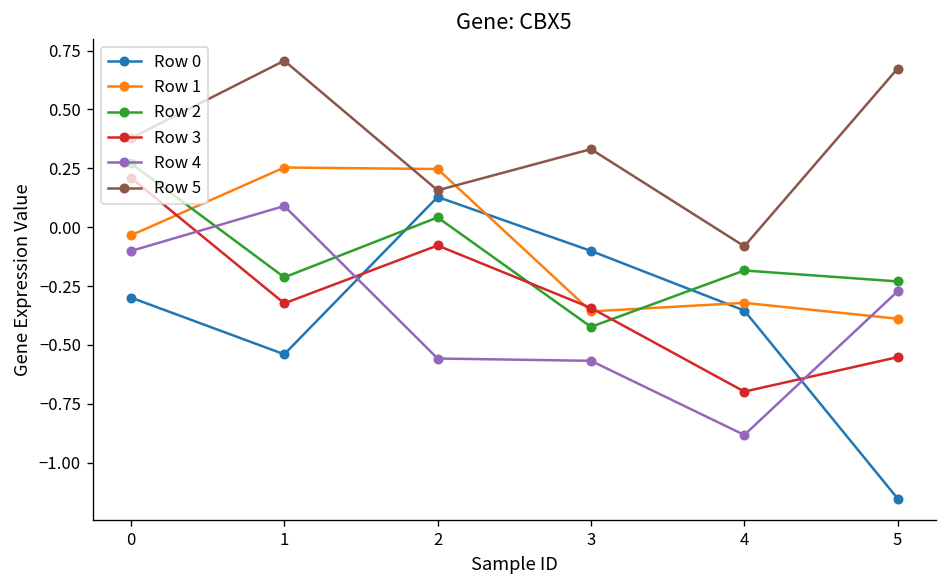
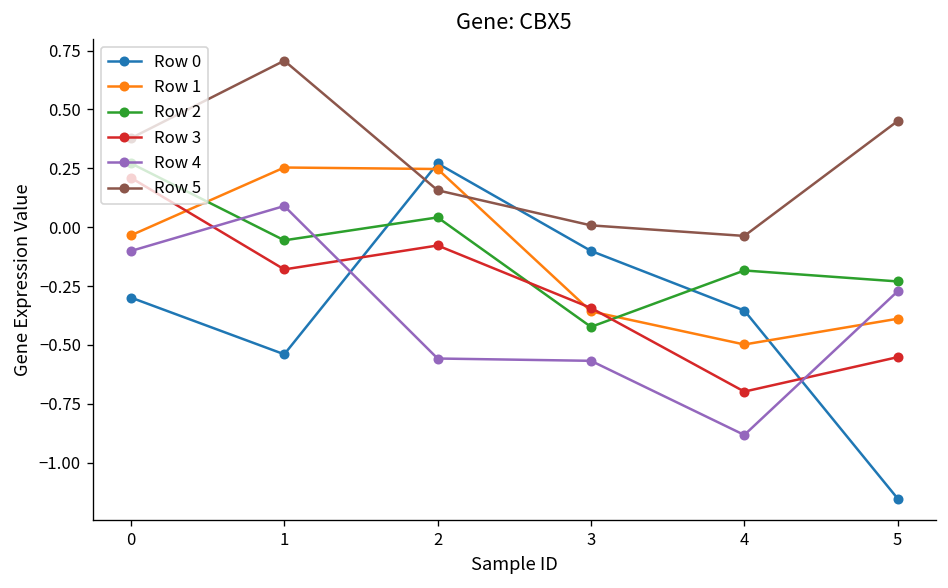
Row 2, 1: -0.21 -> -0.06
Row 3, 1: -0.32 -> -0.18
Row 0, 2: 0.13 -> 0.27
Row 5, 3: 0.33 -> 0.01
Row 1, 4: -0.32 -> -0.50
Row 5, 4: -0.08 -> -0.04
Row 5, 5: 0.67 -> 0.45
